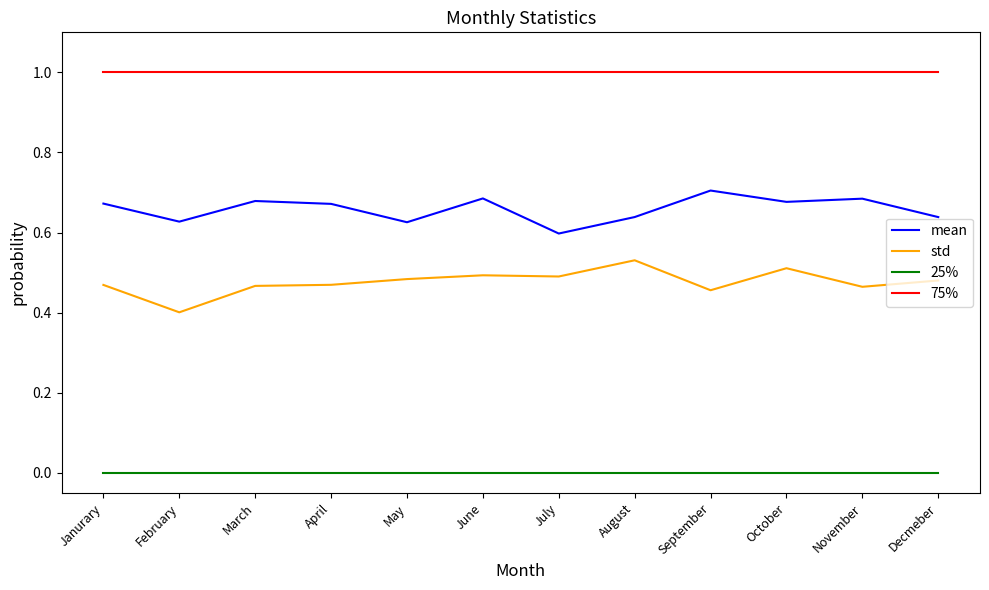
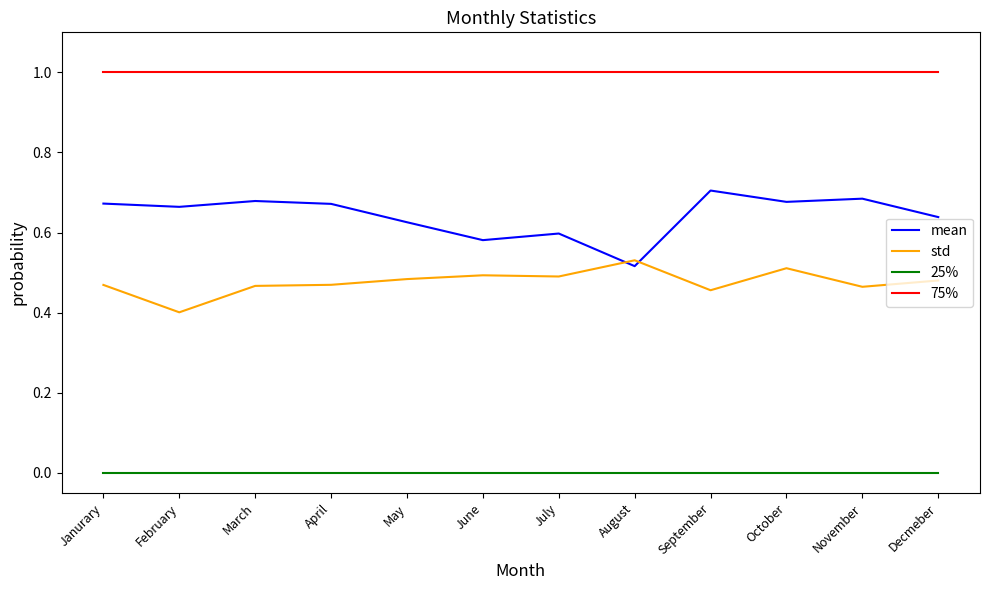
mean, February: 0.63 -> 0.66
mean, June: 0.69 -> 0.58
mean, August: 0.64 -> 0.52
